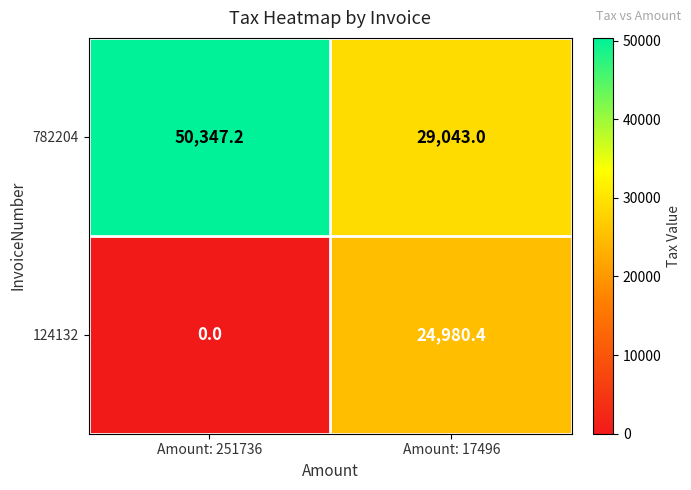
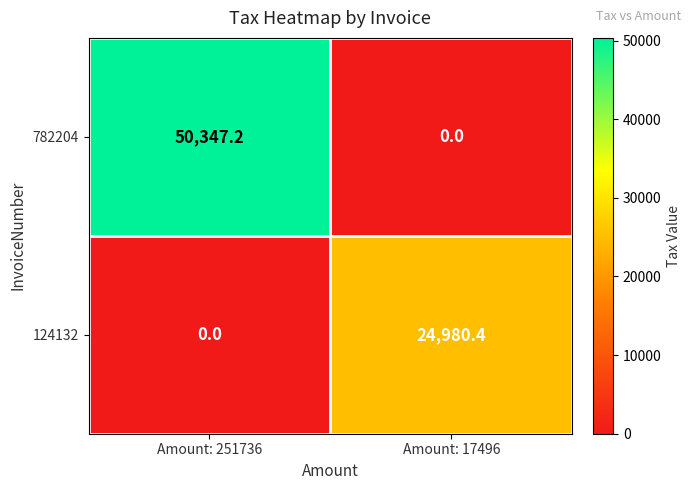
782204, Amount: 17496: 29,043.0 -> 0.0
